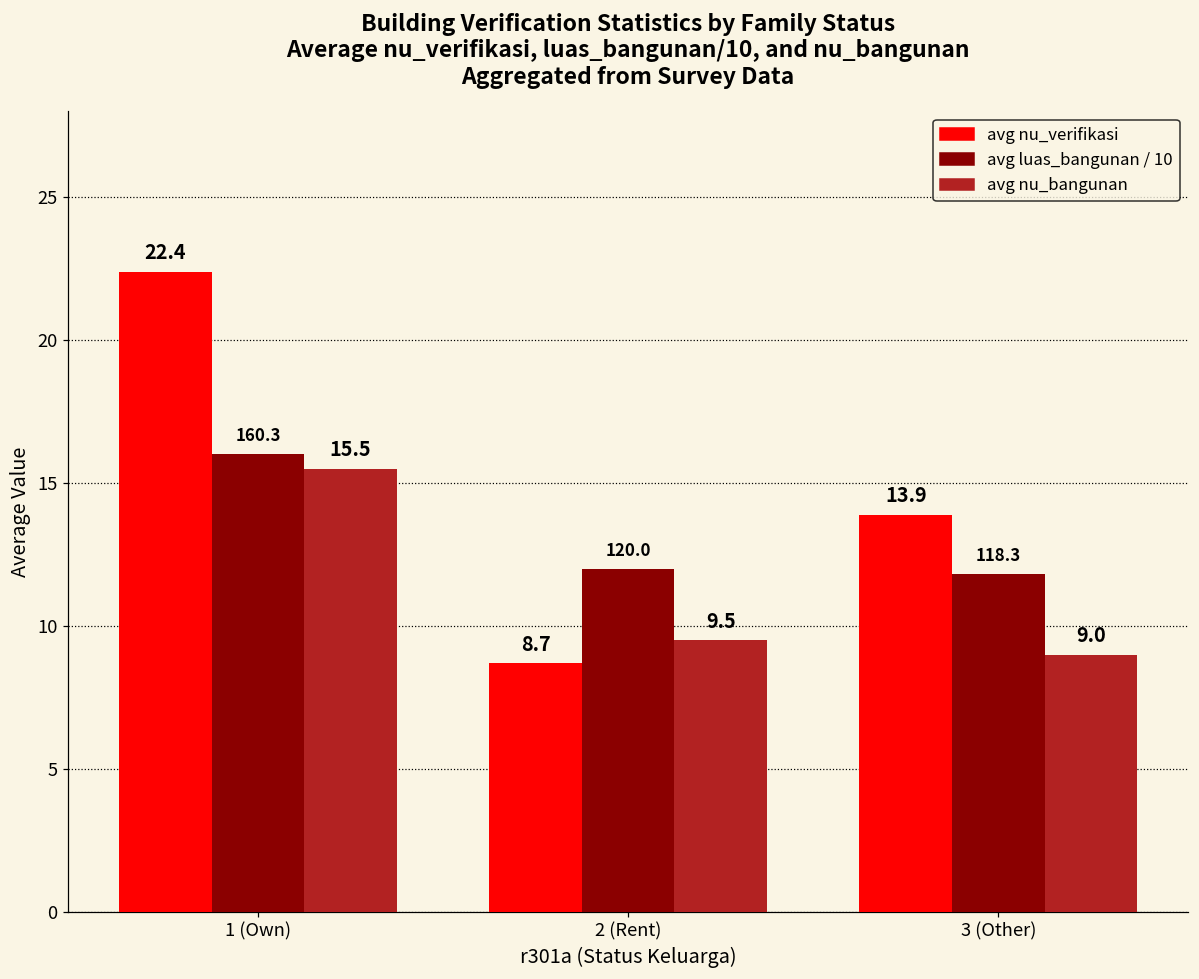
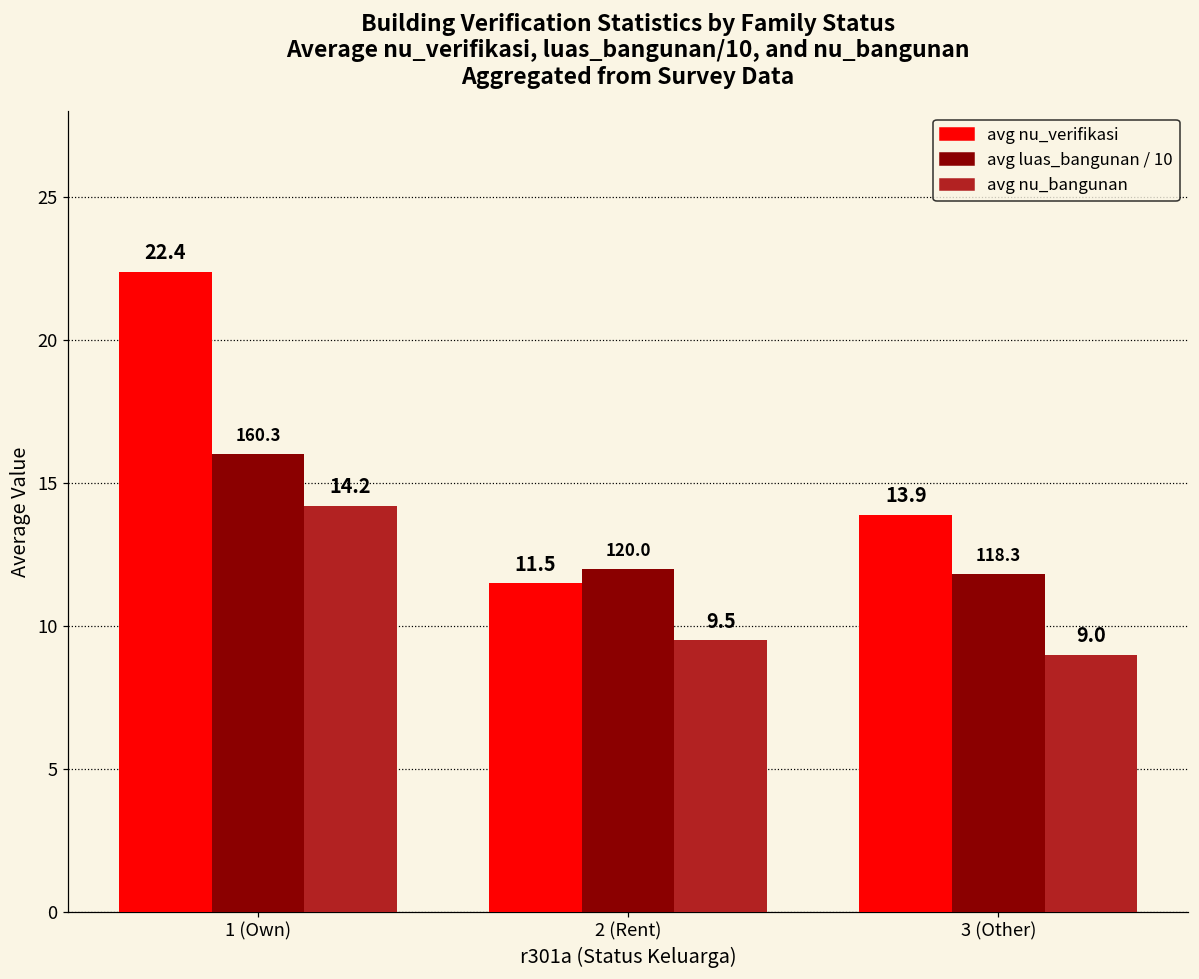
avg nu_bangunan, 1 (Own): 15.5 -> 14.2
avg nu_verifikasi, 2 (Rent): 8.7 -> 11.5
